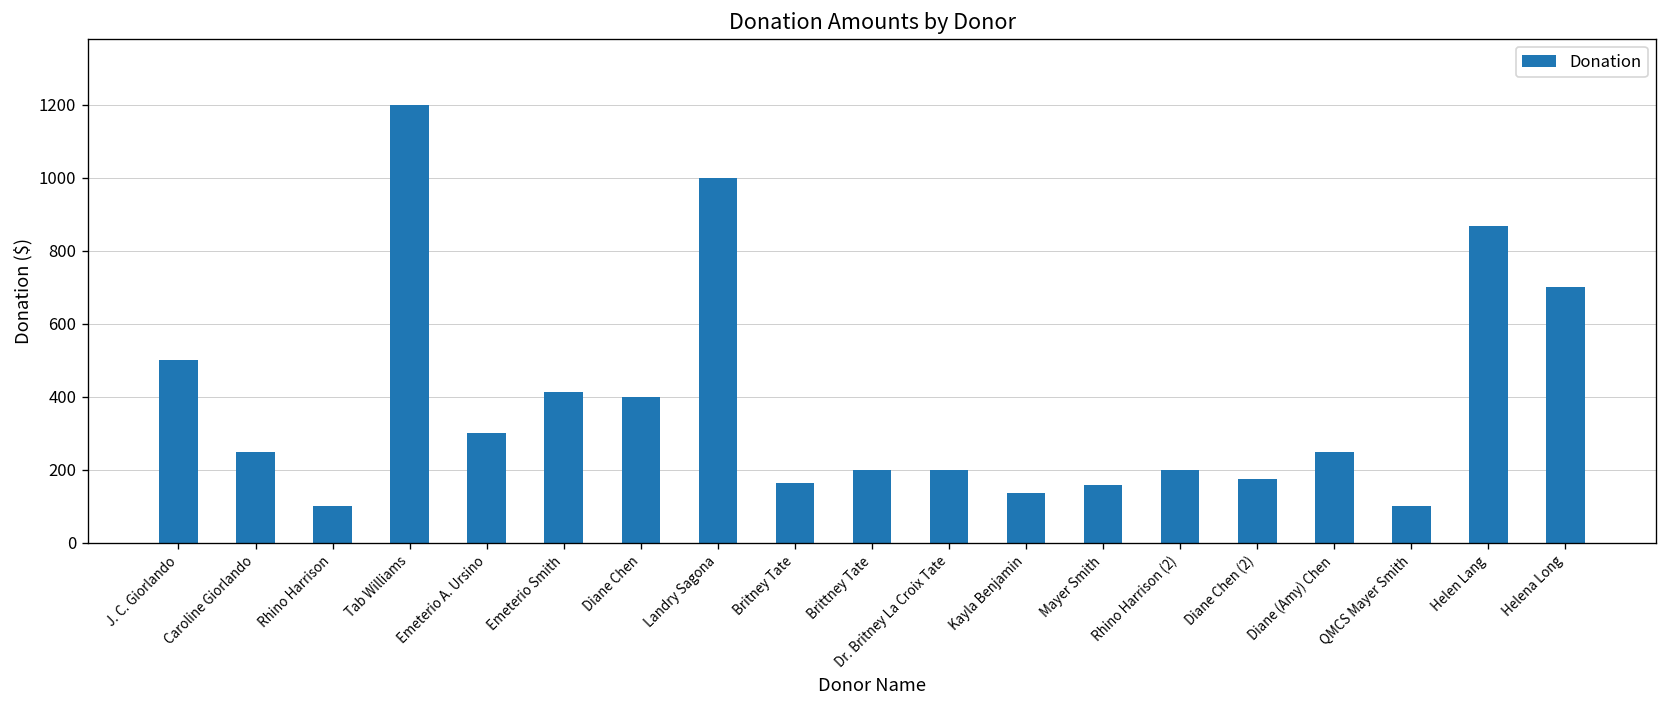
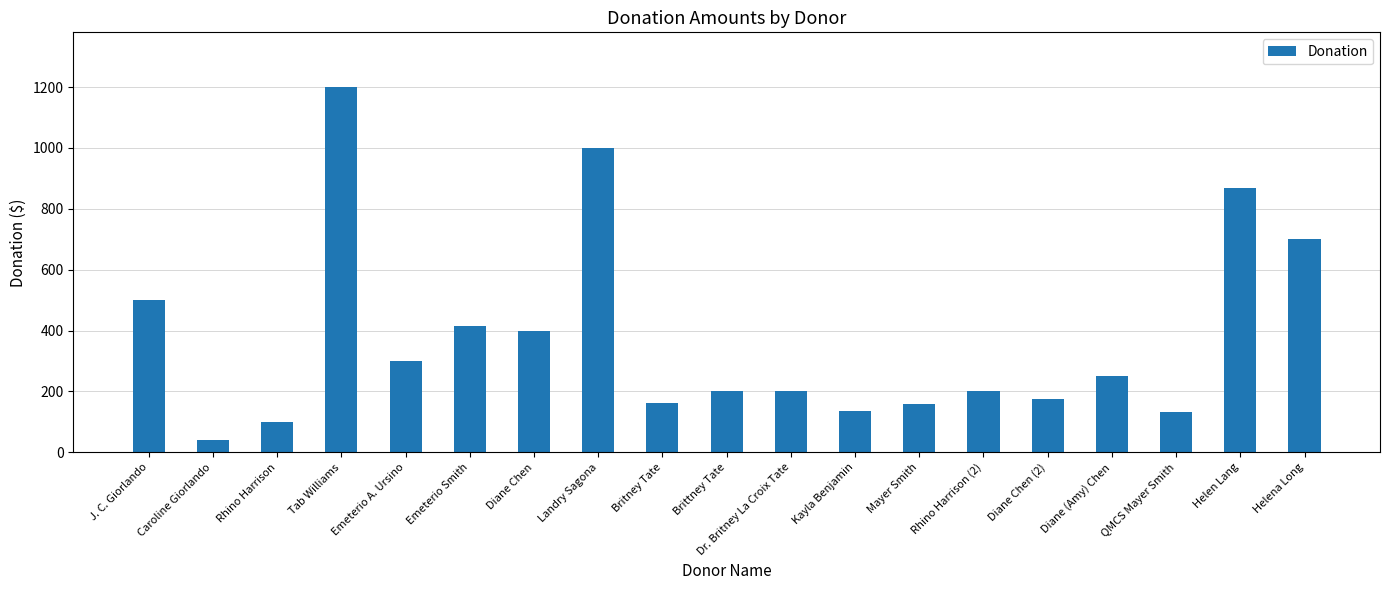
Caroline Giorlando: 250 -> 40
QMCS Mayer Smith: 100 -> 130
